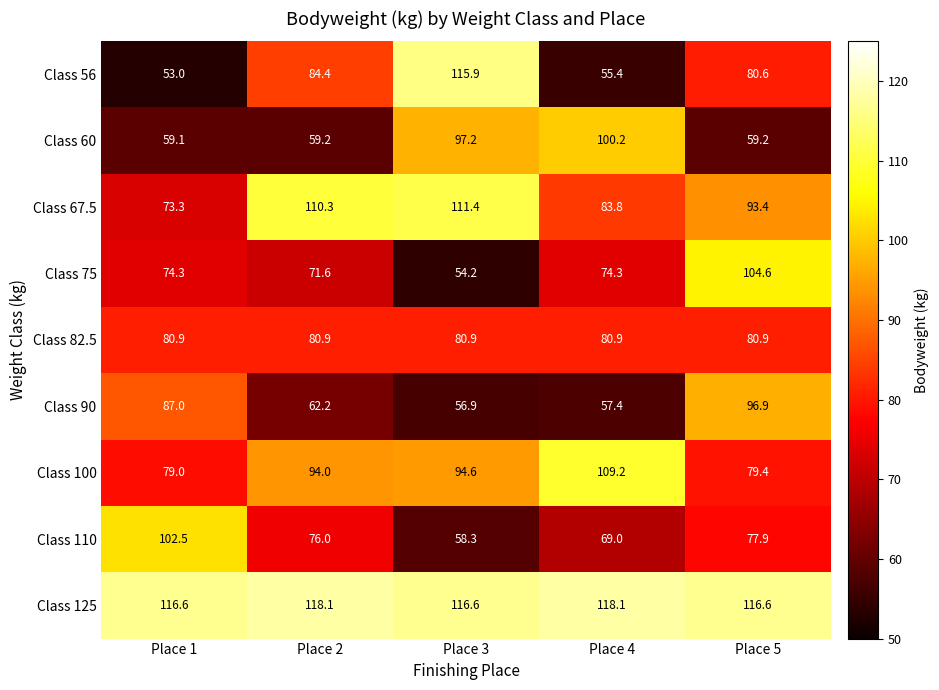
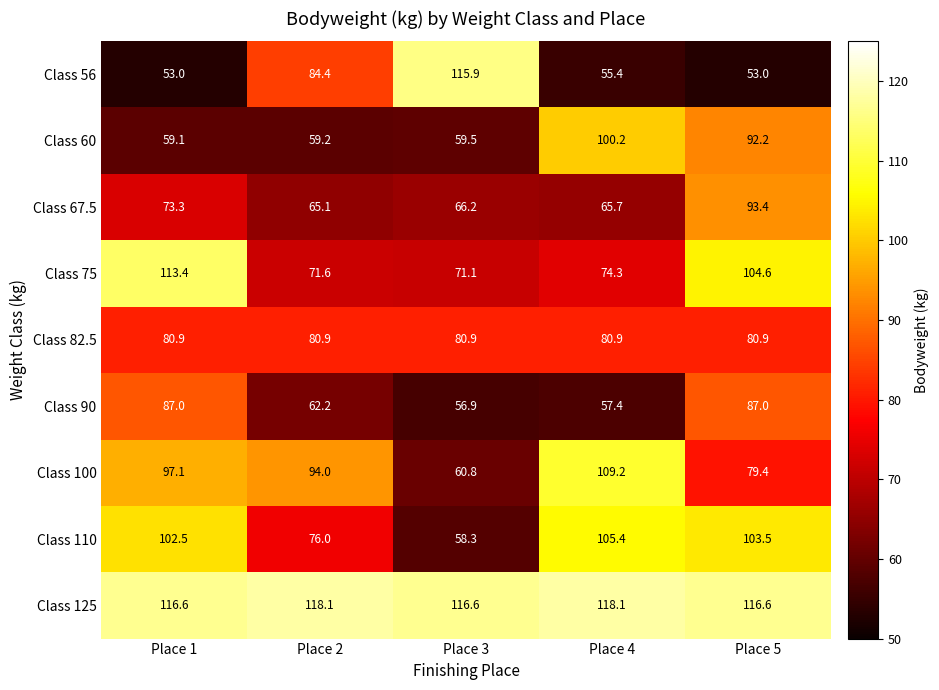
Class 56, Place 5: 80.6 -> 53.0
Class 60, Place 3: 97.2 -> 59.5
Class 60, Place 5: 59.2 -> 92.2
Class 67.5, Place 2: 110.3 -> 65.1
Class 67.5, Place 3: 111.4 -> 66.2
Class 67.5, Place 4: 83.8 -> 65.7
Class 75, Place 1: 74.3 -> 113.4
Class 75, Place 3: 54.2 -> 71.1
Class 90, Place 5: 96.9 -> 87.0
Class 100, Place 1: 79.0 -> 97.1
Class 100, Place 3: 94.6 -> 60.8
Class 110, Place 4: 69.0 -> 105.4
Class 110, Place 5: 77.9 -> 103.5
